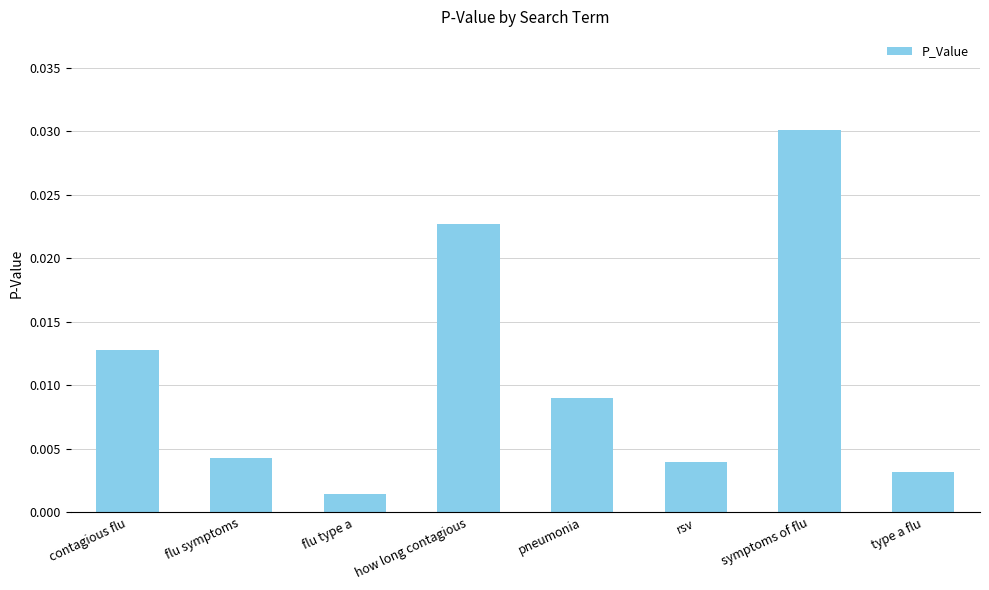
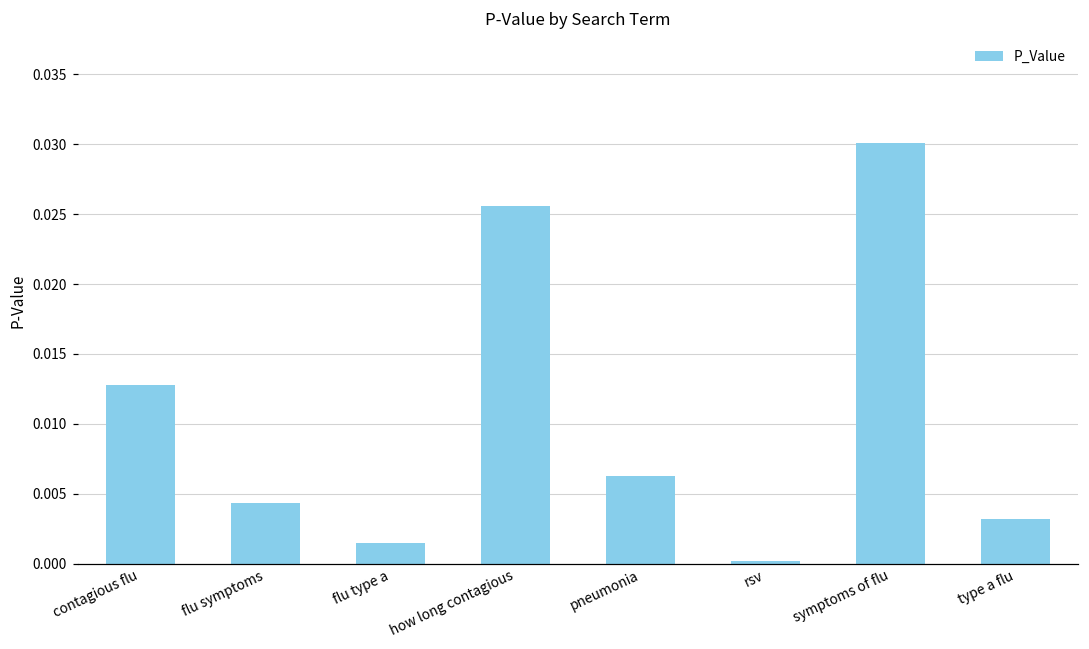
how long contagious: 0.0227 -> 0.0256
pneumonia: 0.0090 -> 0.0063
rsv: 0.0040 -> 0.0002
